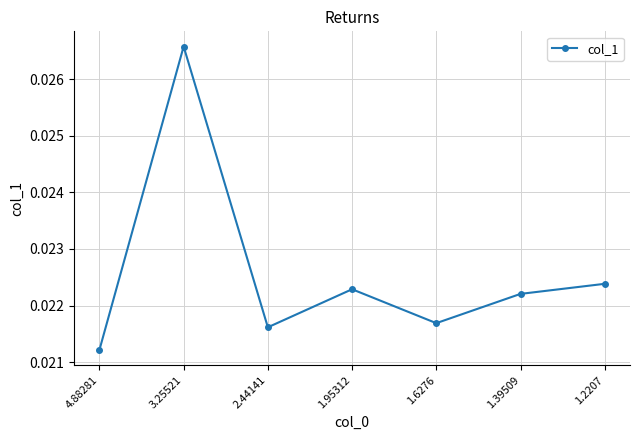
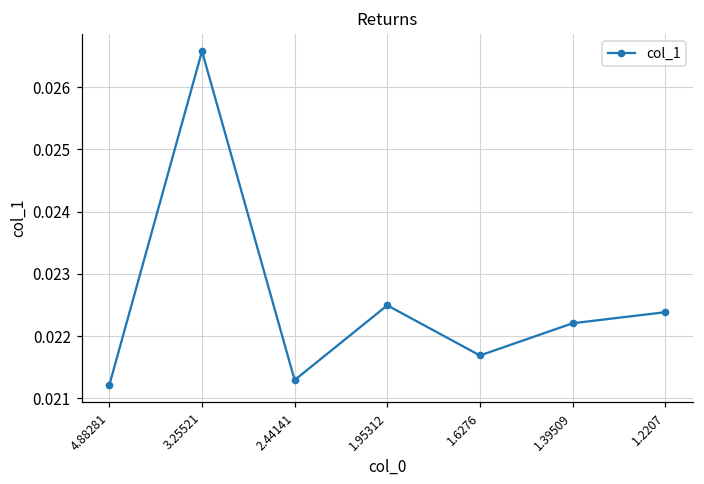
2.44141: 0.0216 -> 0.0213
1.95312: 0.0223 -> 0.0225
